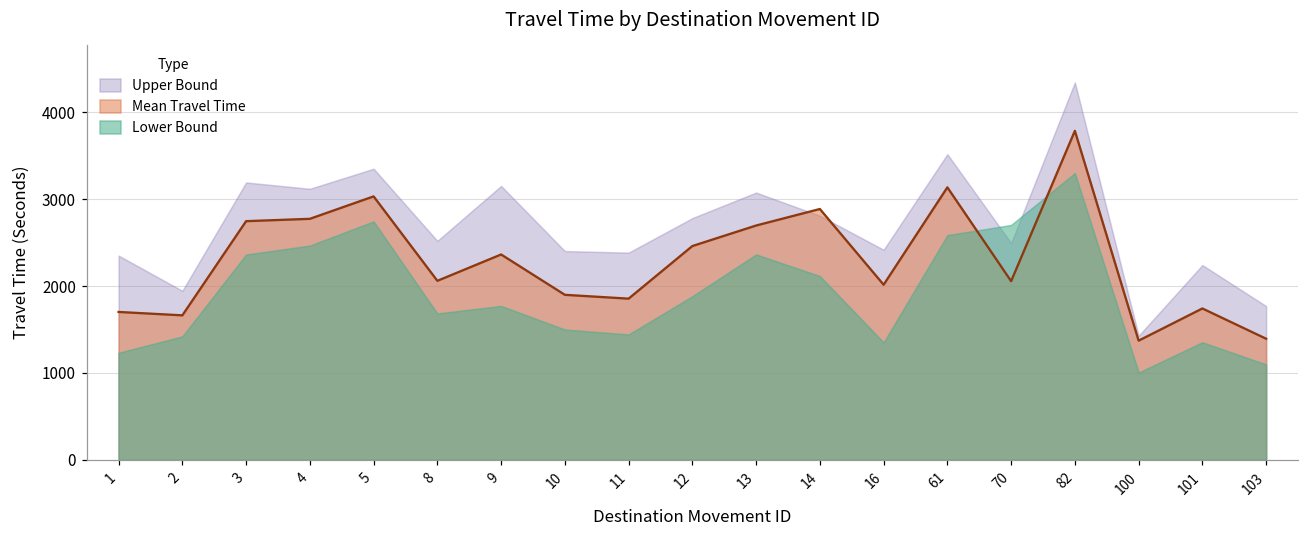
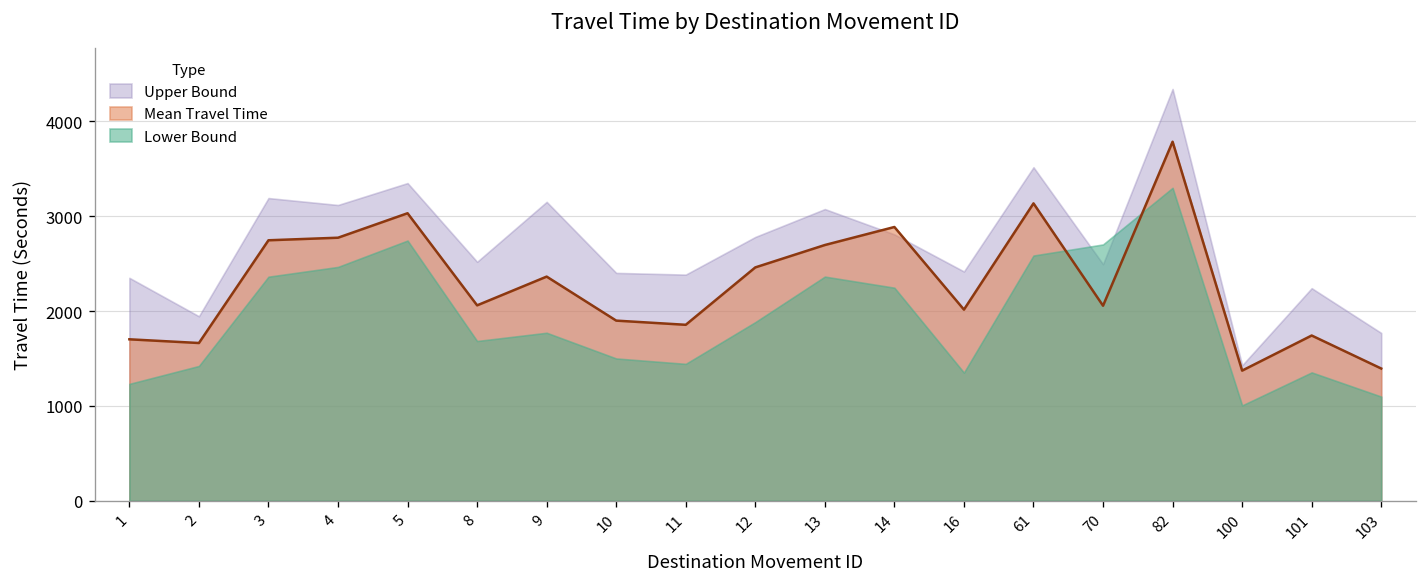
Lower Bound, 14: 2100 -> 2200
